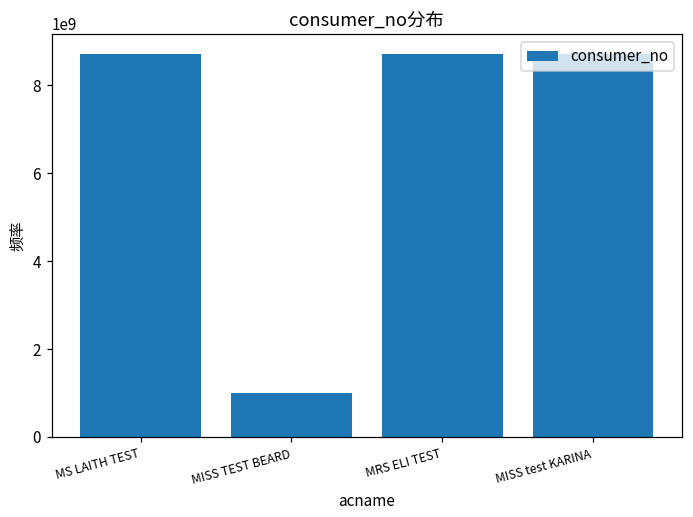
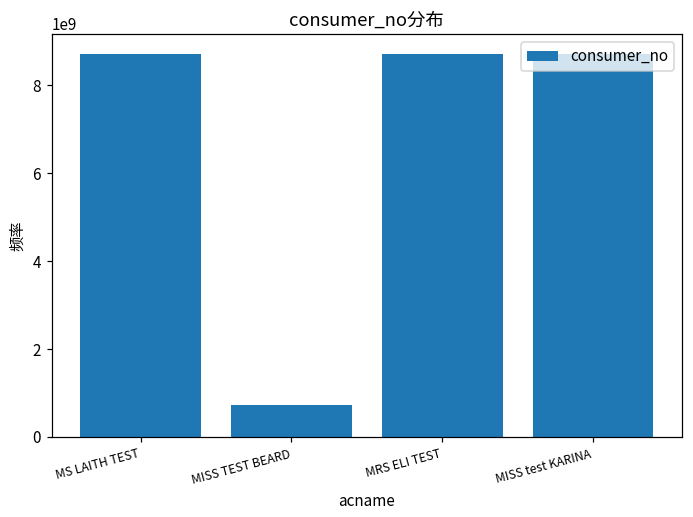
MISS TEST BEARD: 1000000000 -> 700000000
